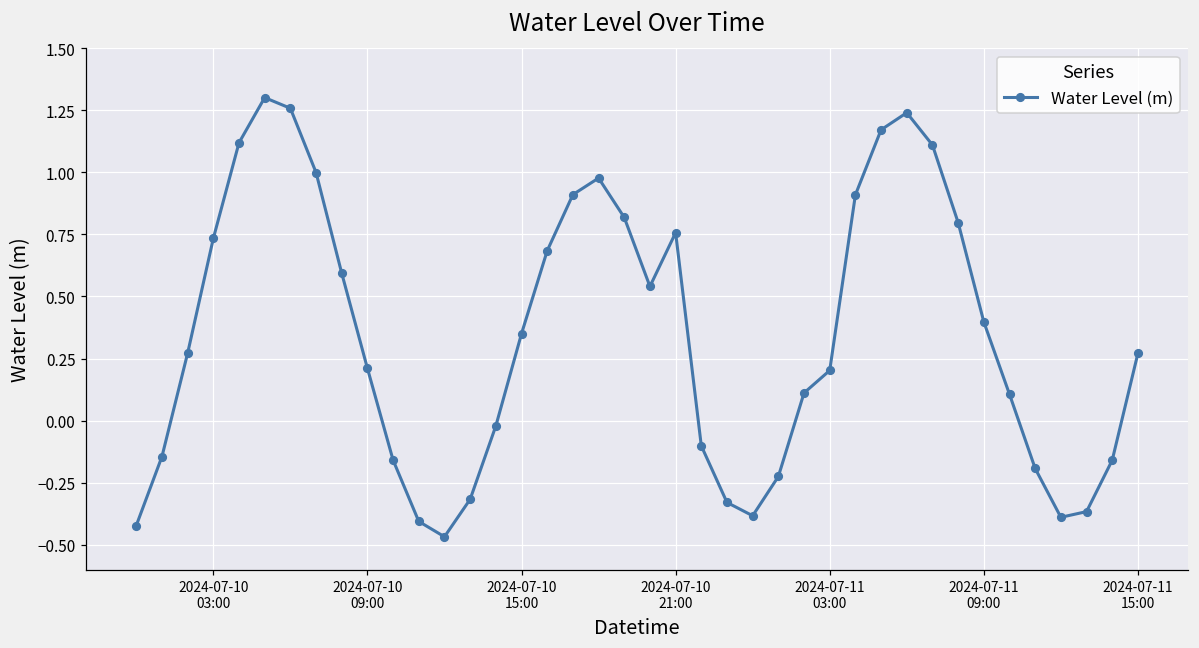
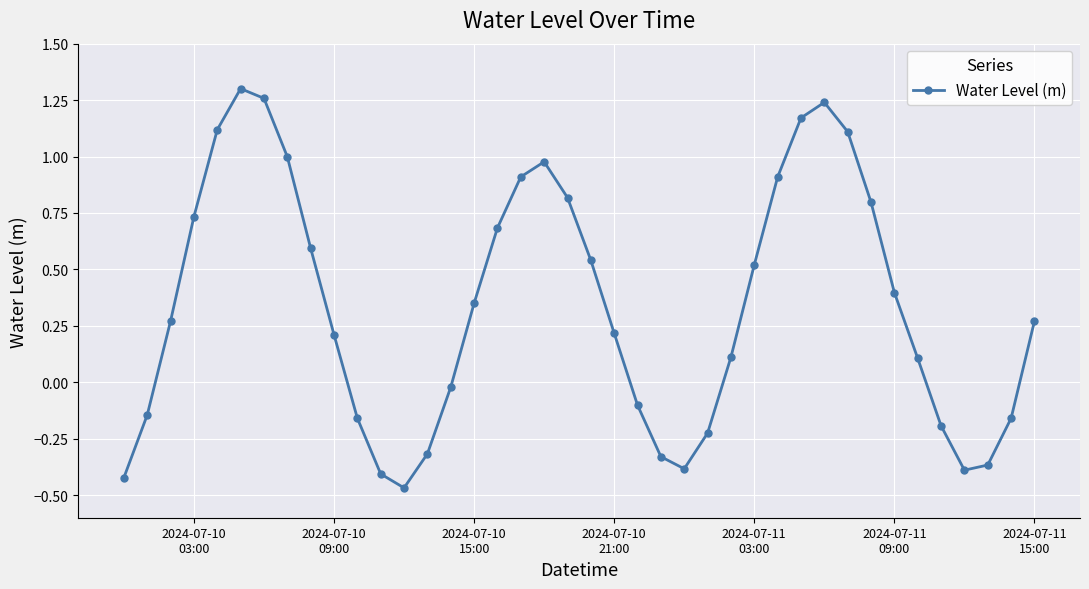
2024-07-10 21:00: 0.76 -> 0.22
2024-07-11 03:00: 0.20 -> 0.52
